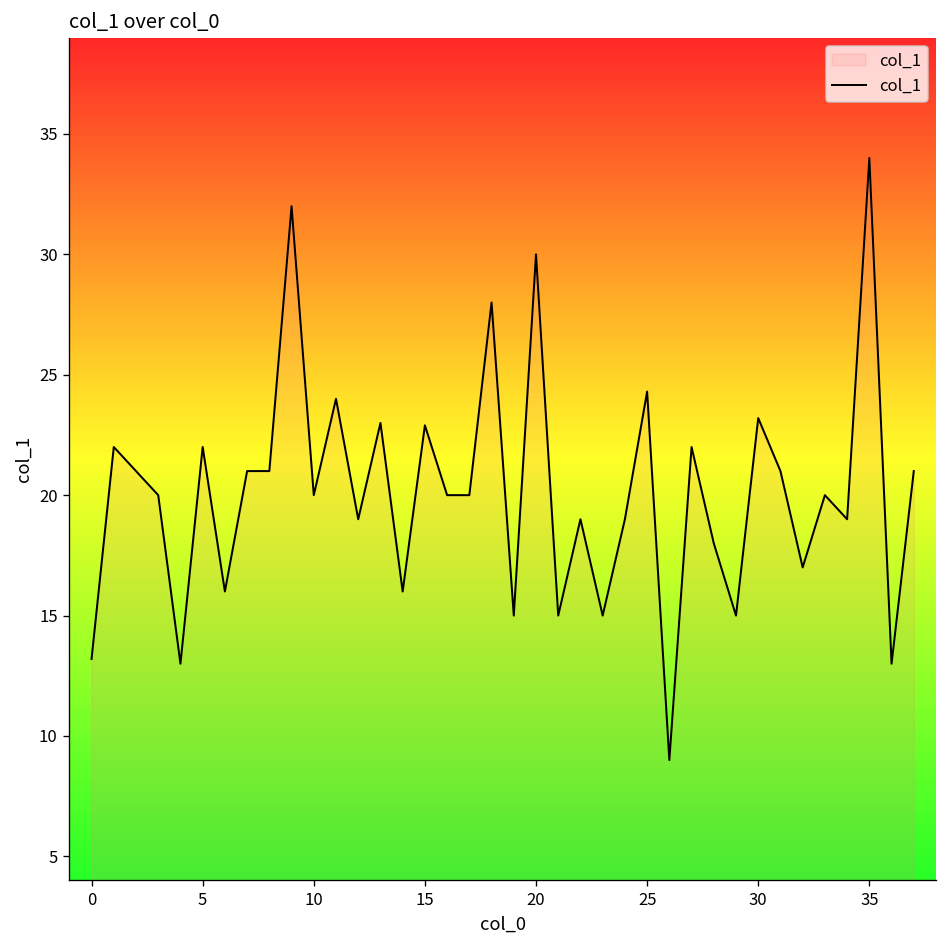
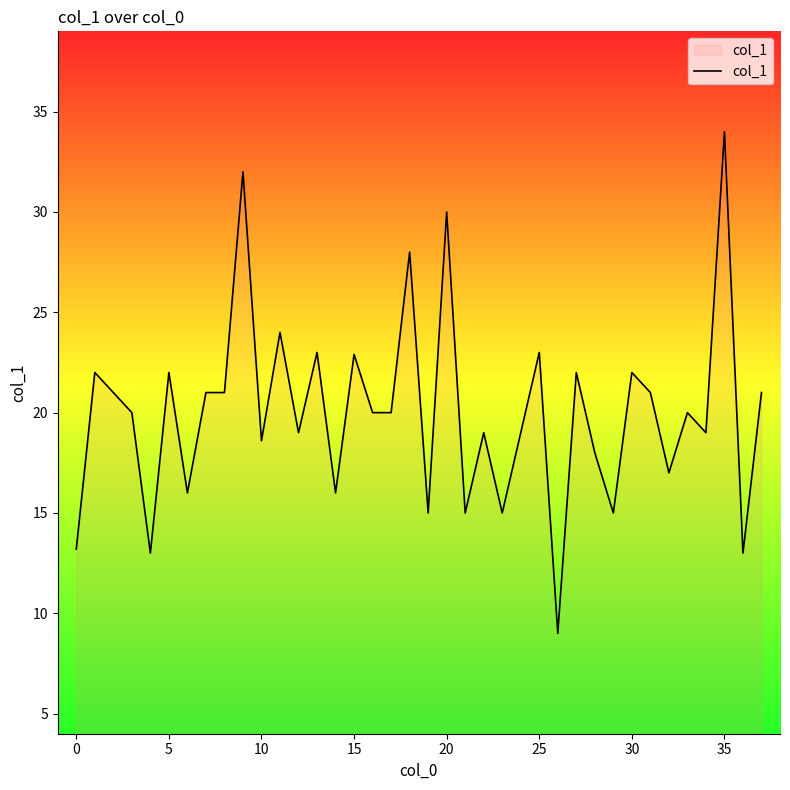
10: 20.0 -> 18.6
25: 24.3 -> 23.0
30: 23.2 -> 22.0
